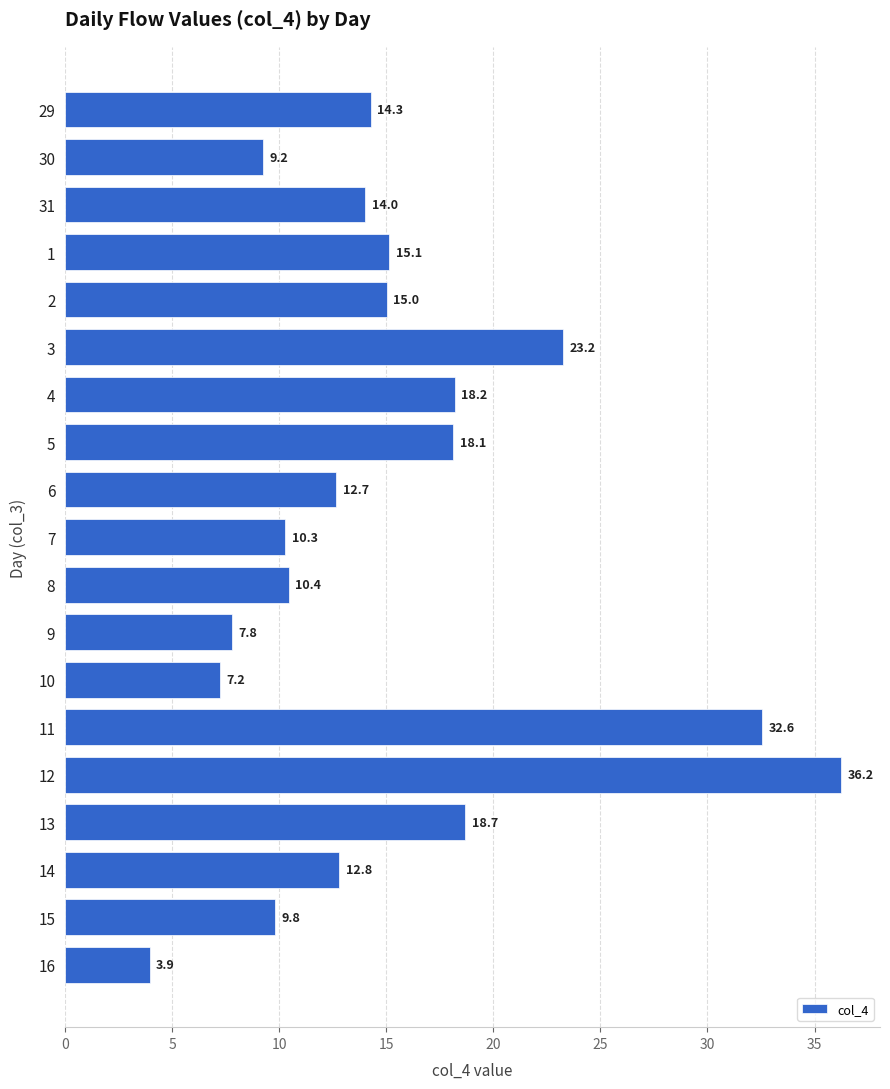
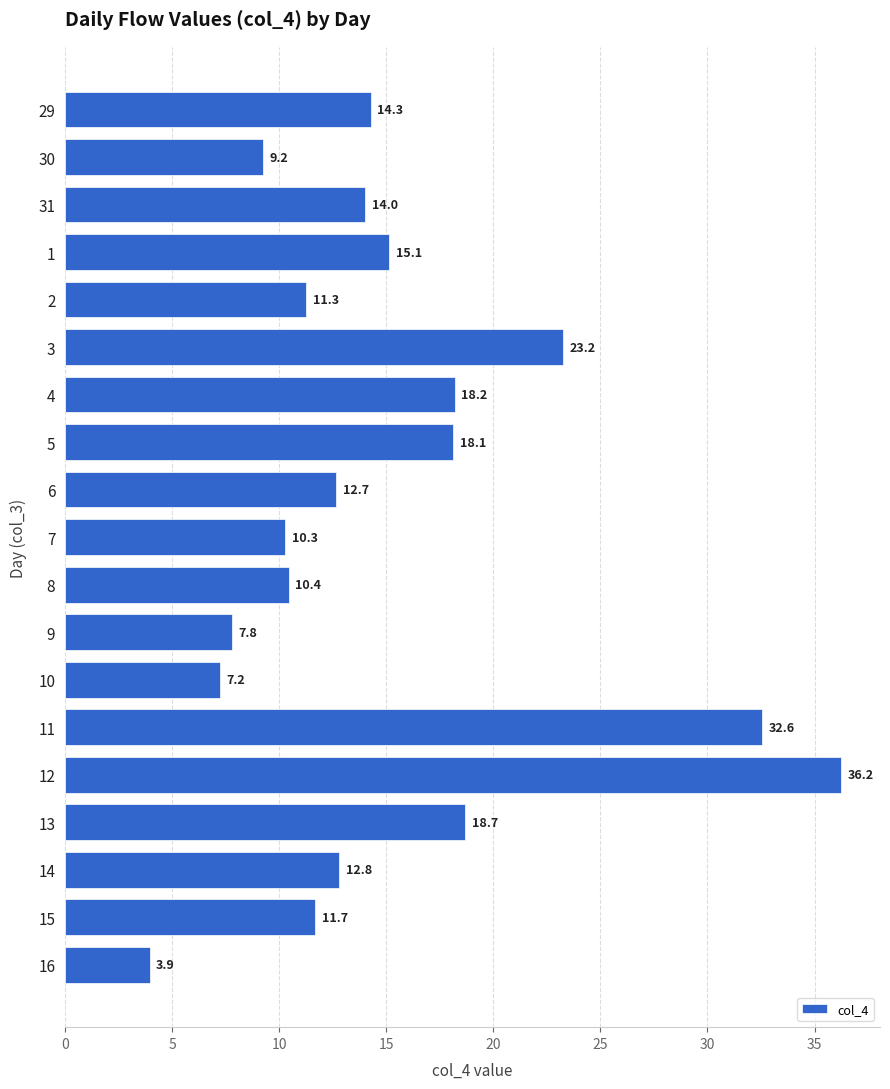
2: 15.0 -> 11.3
15: 9.8 -> 11.7
